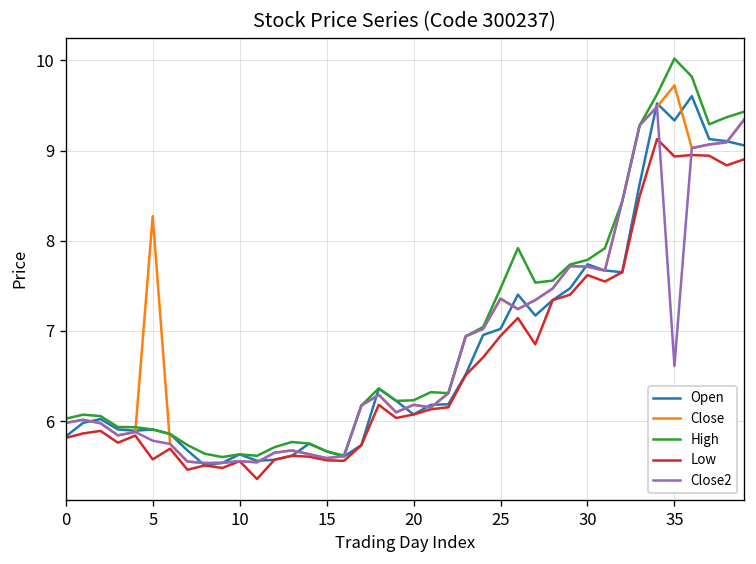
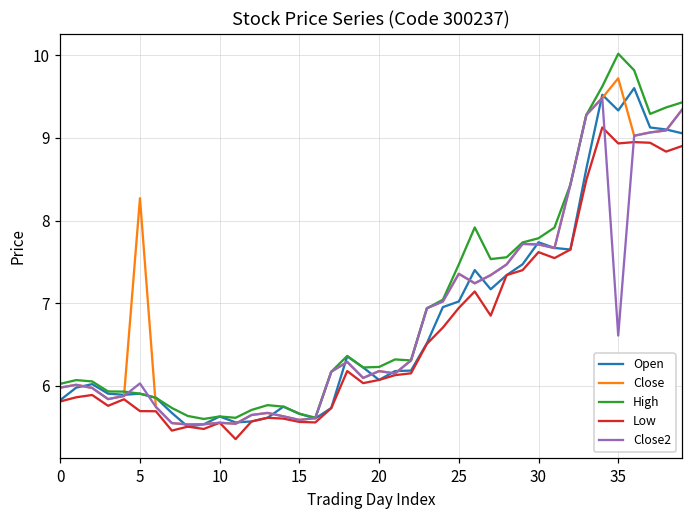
Low, 5: 5.6 -> 5.7
Close2, 5: 5.8 -> 6.0
